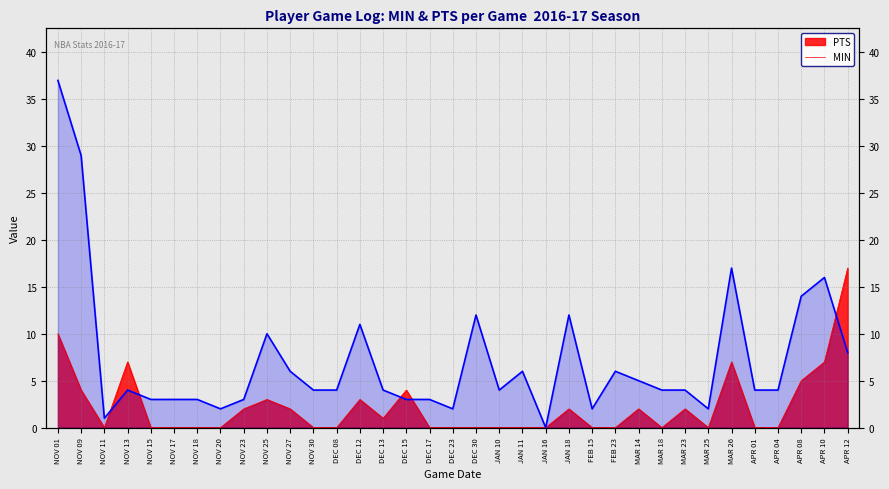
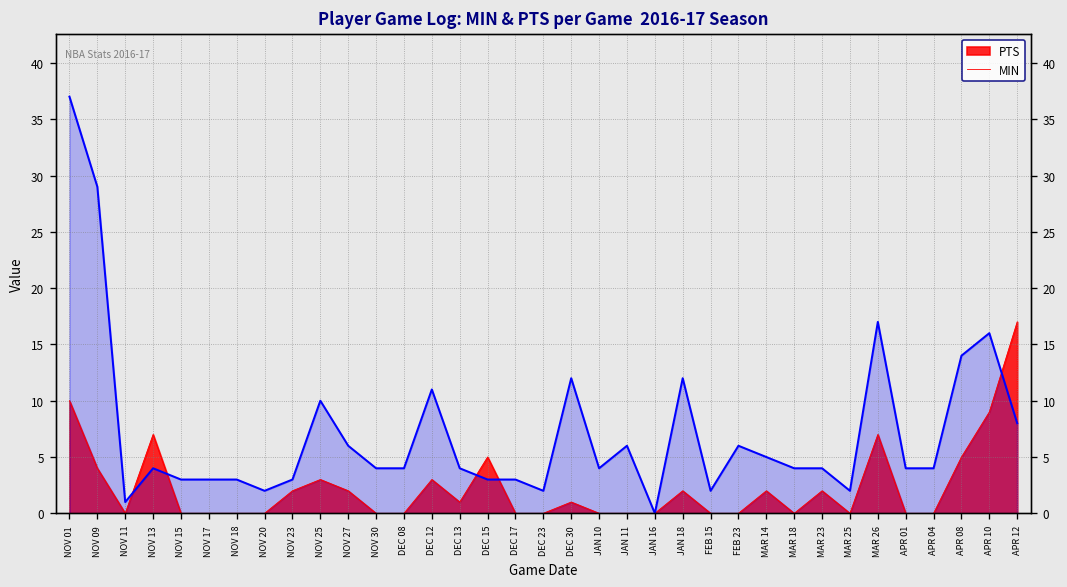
PTS, DEC 15: 4 -> 5
PTS, DEC 30: 0 -> 1
PTS, APR 10: 7 -> 9
